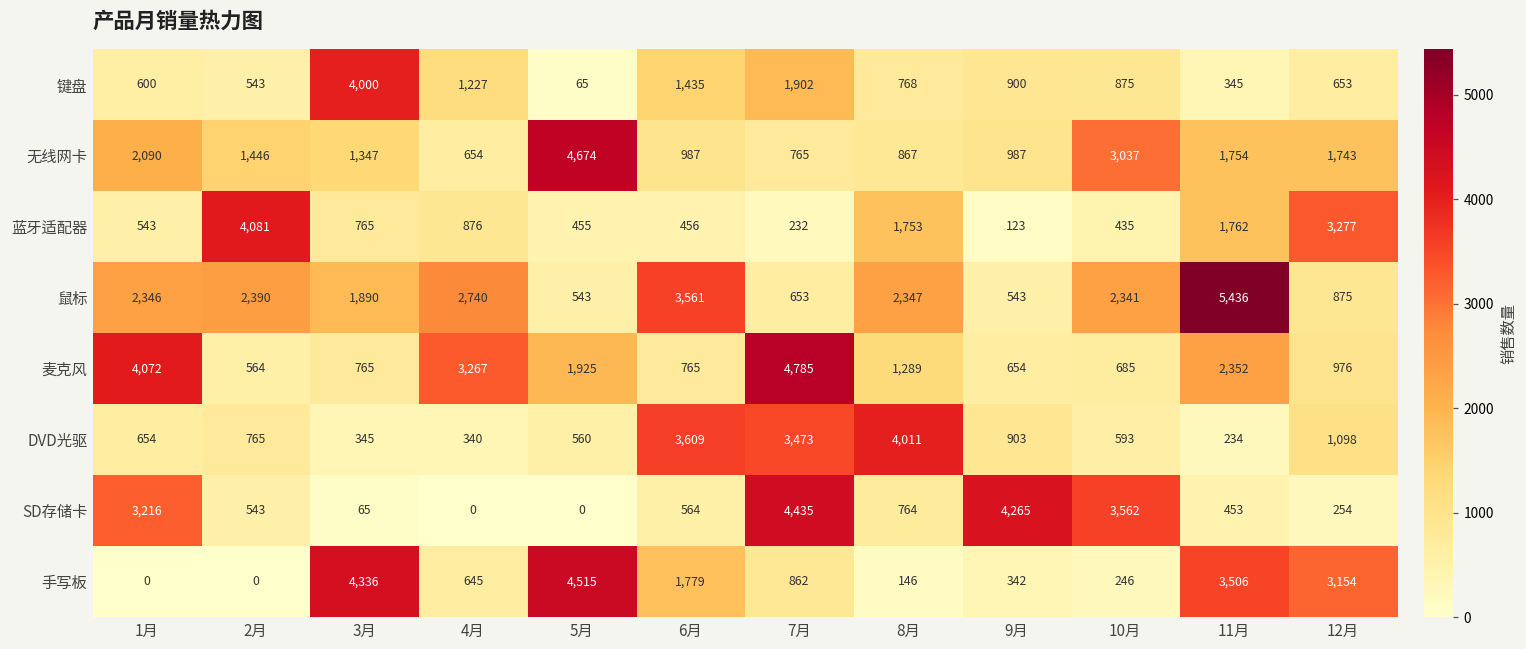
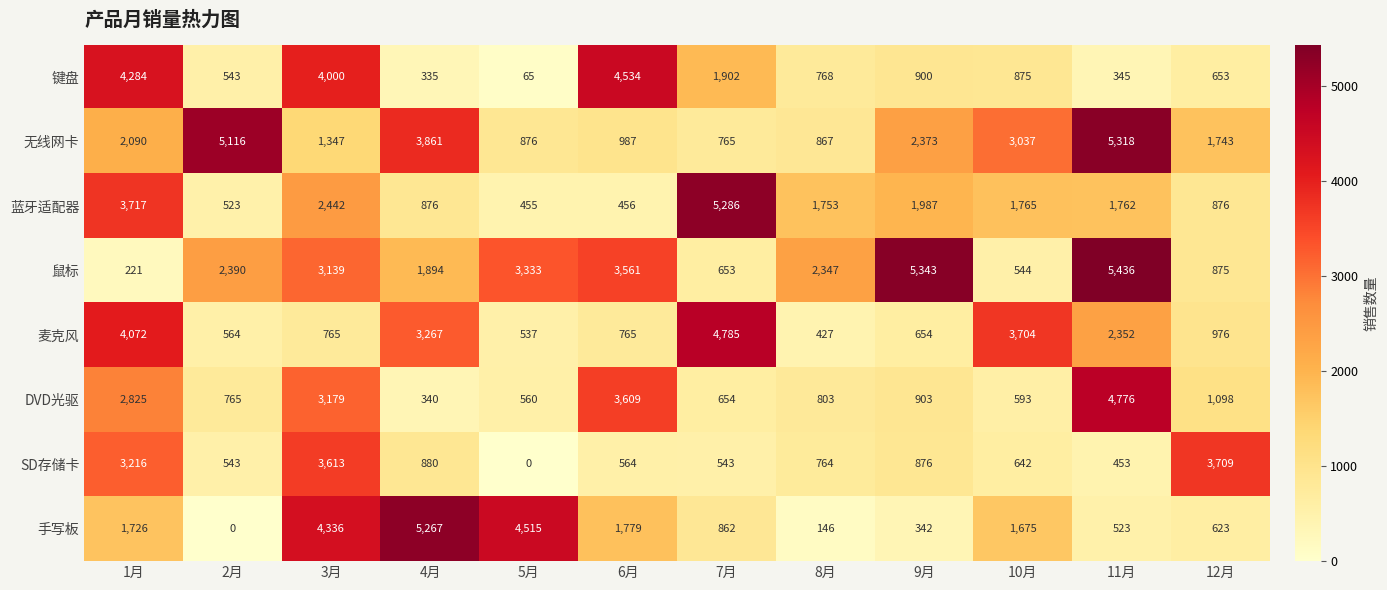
键盘, 1月: 600 -> 4,284
键盘, 4月: 1,227 -> 335
键盘, 6月: 1,435 -> 4,534
无线网卡, 2月: 1,446 -> 5,116
无线网卡, 4月: 654 -> 3,861
无线网卡, 5月: 4,674 -> 876
无线网卡, 9月: 987 -> 2,373
无线网卡, 11月: 1,754 -> 5,318
蓝牙适配器, 1月: 543 -> 3,717
蓝牙适配器, 2月: 4,081 -> 523
蓝牙适配器, 3月: 765 -> 2,442
蓝牙适配器, 7月: 232 -> 5,286
蓝牙适配器, 9月: 123 -> 1,987
蓝牙适配器, 10月: 435 -> 1,765
蓝牙适配器, 12月: 3,277 -> 876
鼠标, 1月: 2,346 -> 221
鼠标, 3月: 1,890 -> 3,139
鼠标, 4月: 2,740 -> 1,894
鼠标, 5月: 543 -> 3,333
鼠标, 9月: 543 -> 5,343
鼠标, 10月: 2,341 -> 544
麦克风, 5月: 1,925 -> 537
麦克风, 8月: 1,289 -> 427
麦克风, 10月: 685 -> 3,704
DVD光驱, 1月: 654 -> 2,825
DVD光驱, 3月: 345 -> 3,179
DVD光驱, 7月: 3,473 -> 654
DVD光驱, 8月: 4,011 -> 803
DVD光驱, 11月: 234 -> 4,776
SD存储卡, 3月: 65 -> 3,613
SD存储卡, 4月: 0 -> 880
SD存储卡, 7月: 4,435 -> 543
SD存储卡, 9月: 4,265 -> 876
SD存储卡, 10月: 3,562 -> 642
SD存储卡, 12月: 254 -> 3,709
手写板, 1月: 0 -> 1,726
手写板, 4月: 645 -> 5,267
手写板, 10月: 246 -> 1,675
手写板, 11月: 3,506 -> 523
手写板, 12月: 3,154 -> 623
